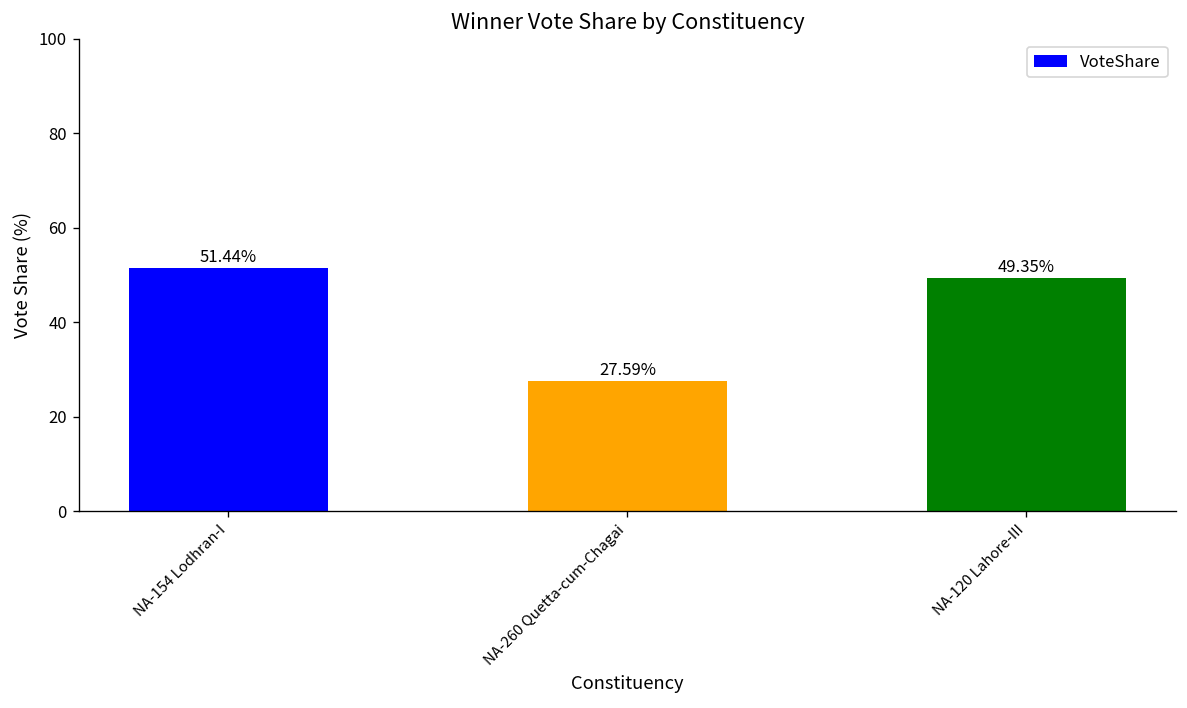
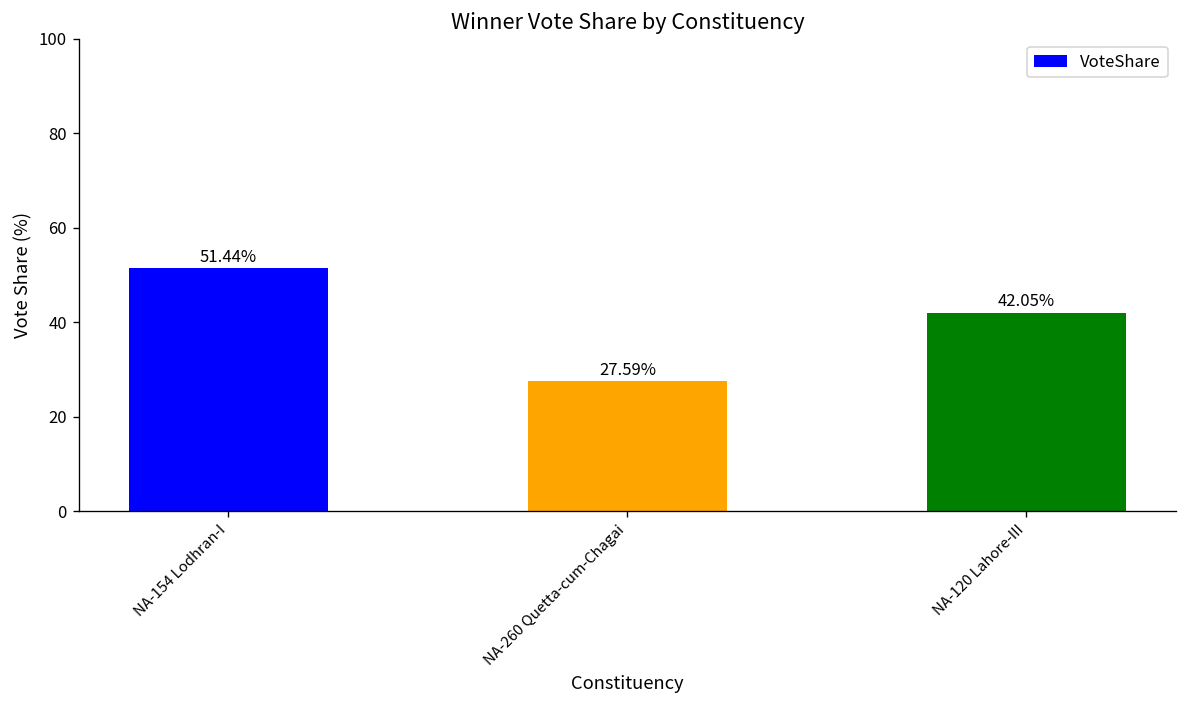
NA-120 Lahore-III: 49.35% -> 42.05%
